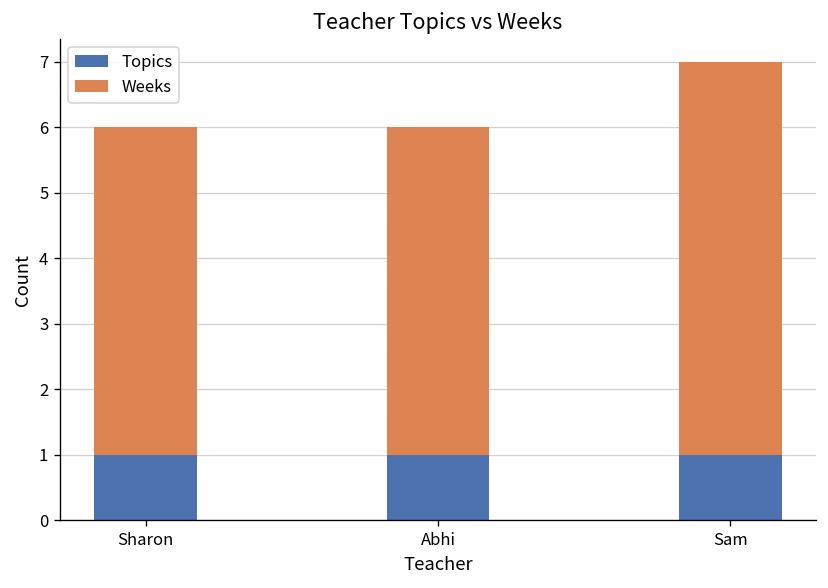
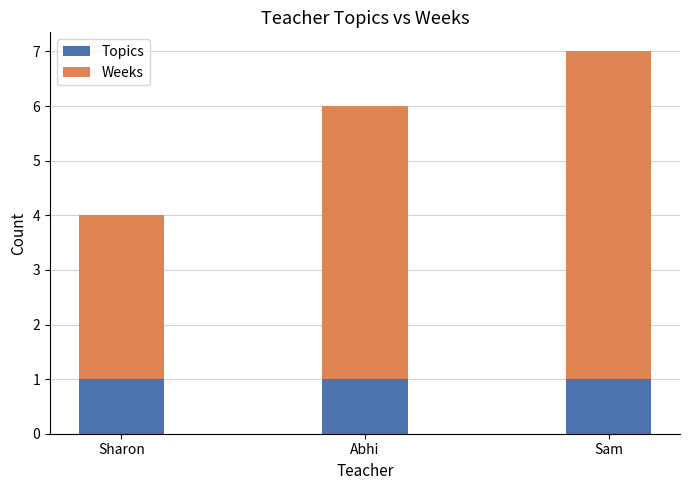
Weeks, Sharon: 5 -> 3
